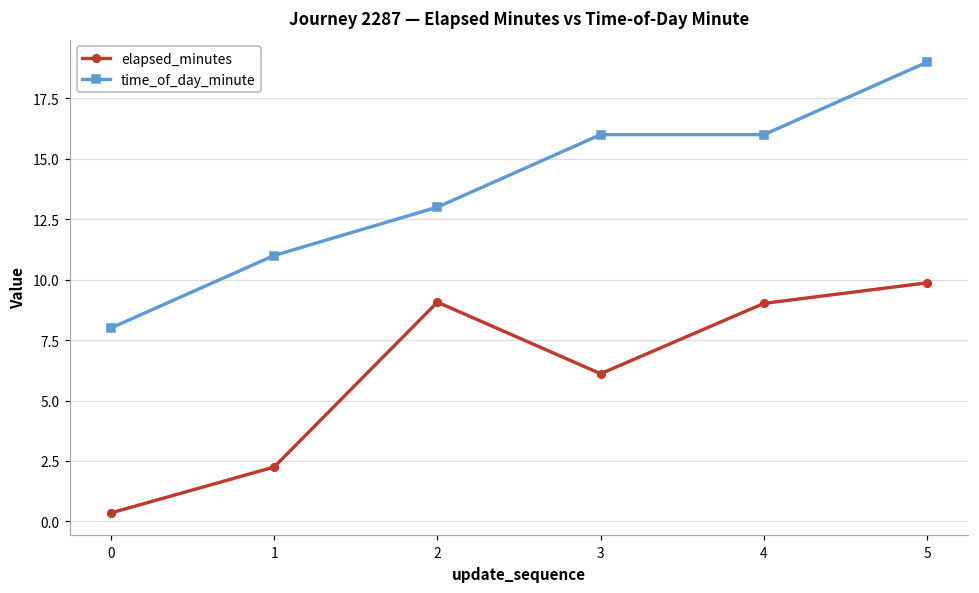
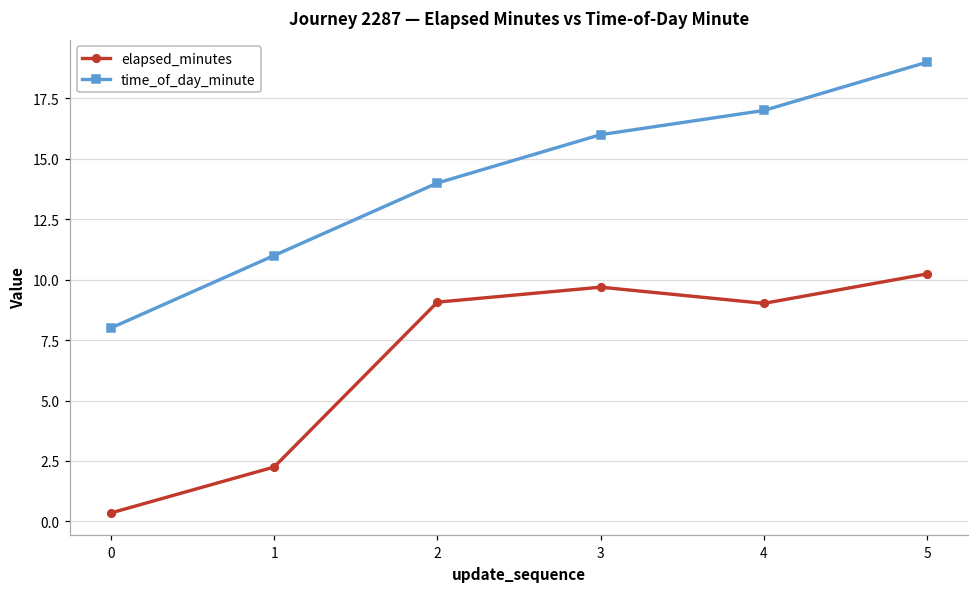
time_of_day_minute, 2: 13 -> 14
elapsed_minutes, 3: 6.1 -> 9.7
time_of_day_minute, 4: 16 -> 17
elapsed_minutes, 5: 9.9 -> 10.2
